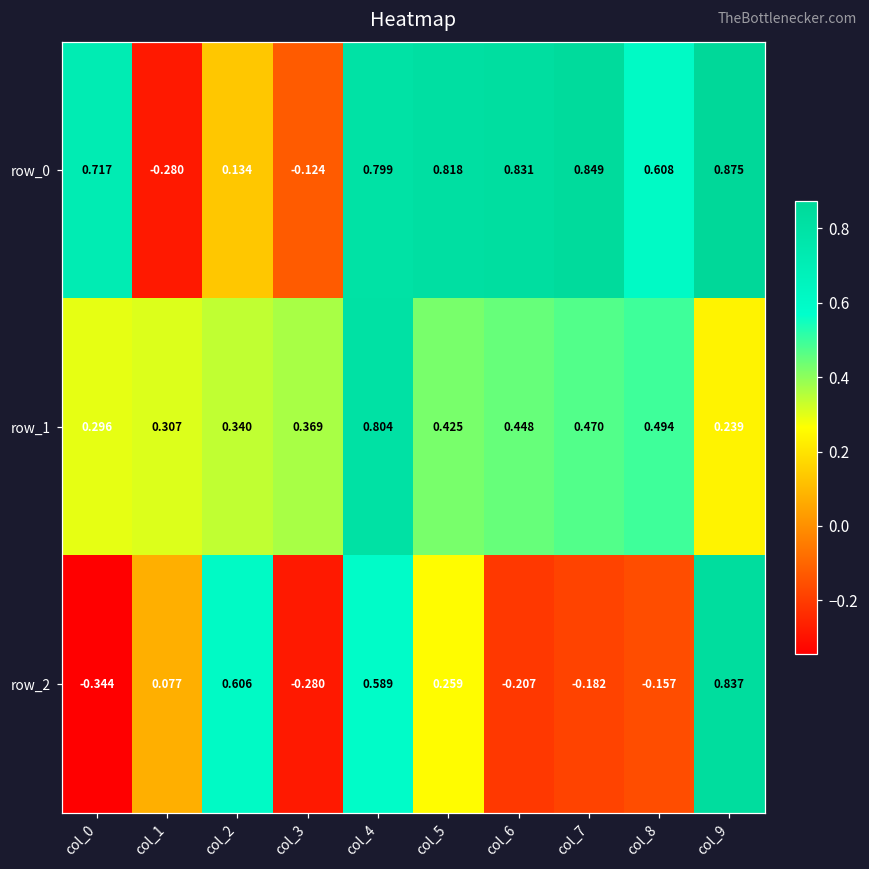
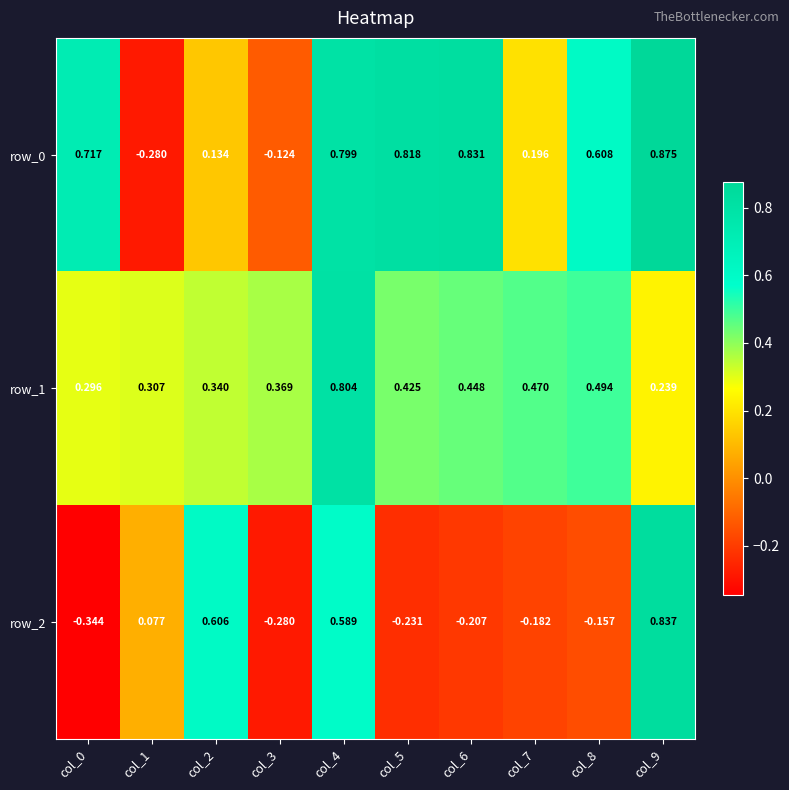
row_0, col_7: 0.849 -> 0.196
row_2, col_5: 0.259 -> -0.231
